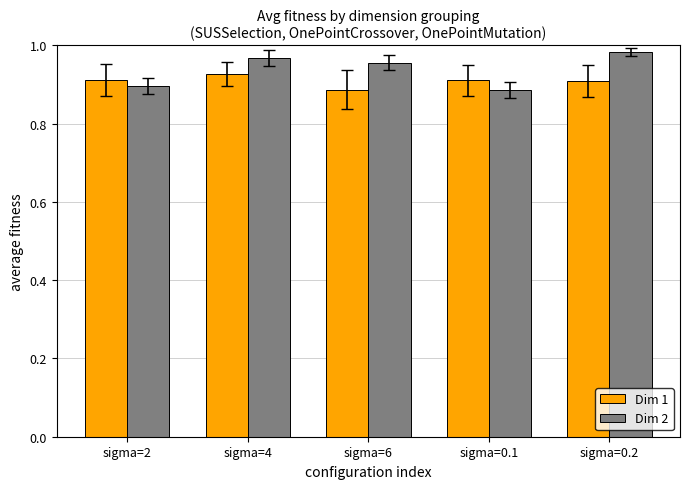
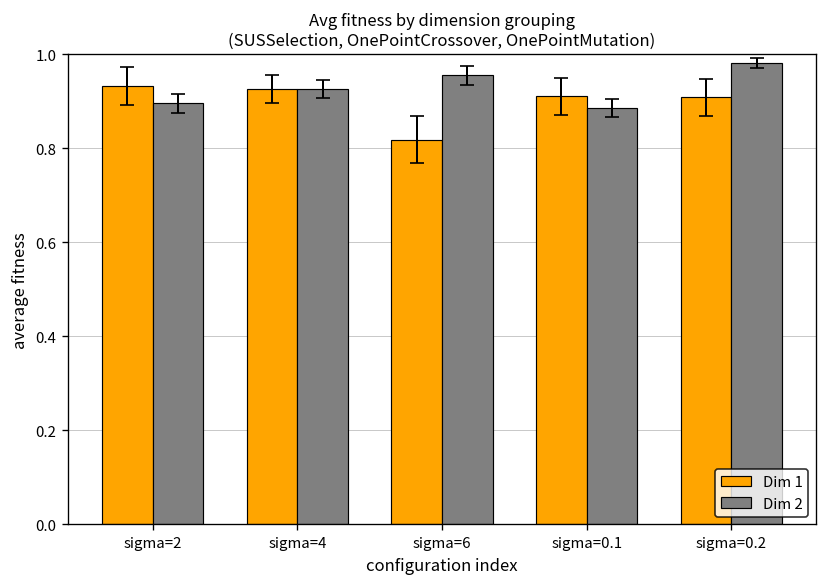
Dim 1, sigma=2: 0.91 -> 0.93
Dim 2, sigma=4: 0.97 -> 0.93
Dim 1, sigma=6: 0.89 -> 0.82
